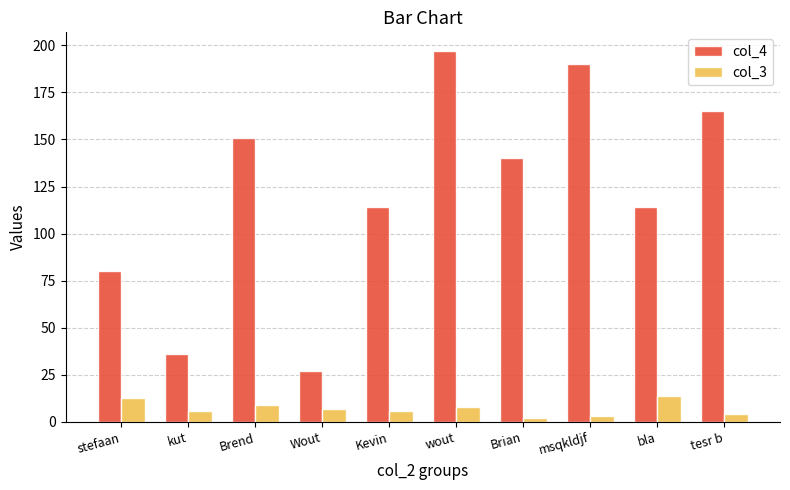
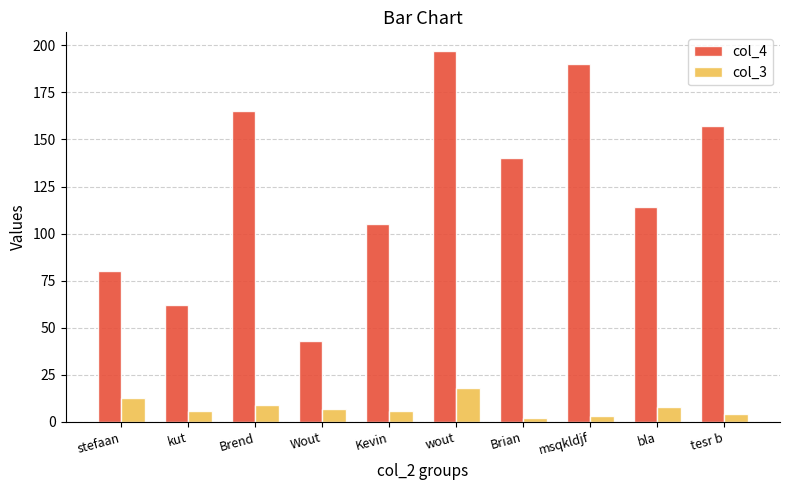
col_4, kut: 36 -> 62
col_4, Brend: 151 -> 165
col_4, Wout: 27 -> 43
col_4, Kevin: 114 -> 105
col_3, wout: 8 -> 18
col_3, bla: 14 -> 8
col_4, tesr b: 165 -> 157
